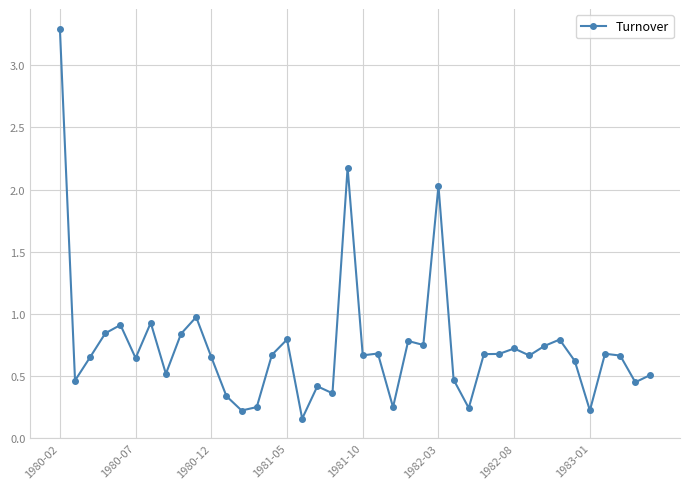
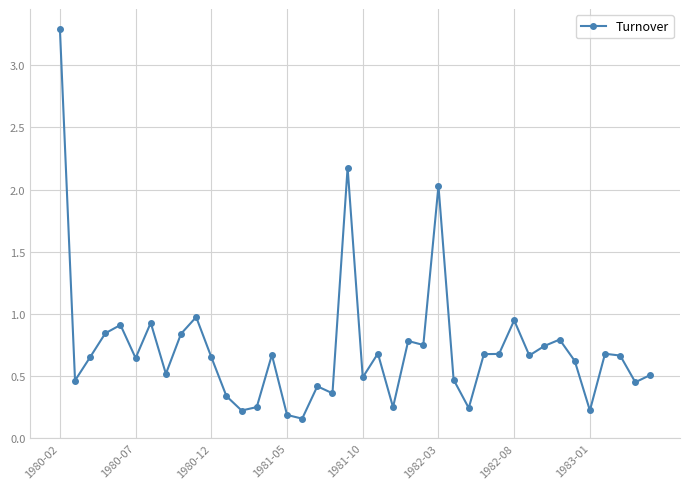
1981-05: 0.79 -> 0.19
1981-10: 0.67 -> 0.49
1982-08: 0.72 -> 0.95
